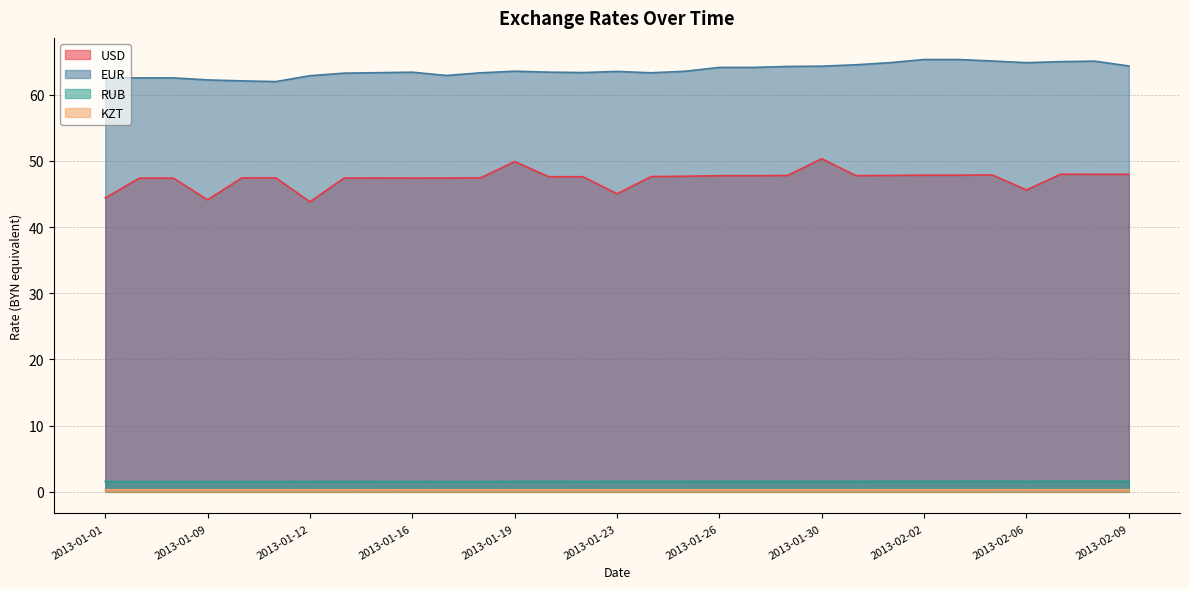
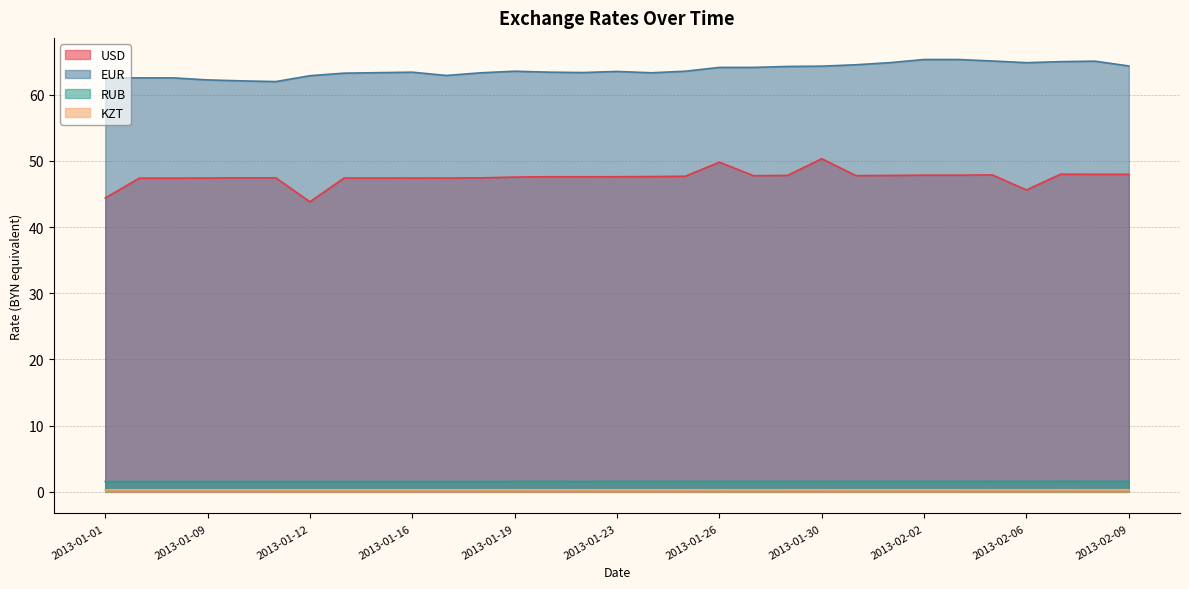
USD, 2013-01-09: 44 -> 47
USD, 2013-01-19: 50 -> 48
USD, 2013-01-23: 45 -> 48
USD, 2013-01-26: 48 -> 50
